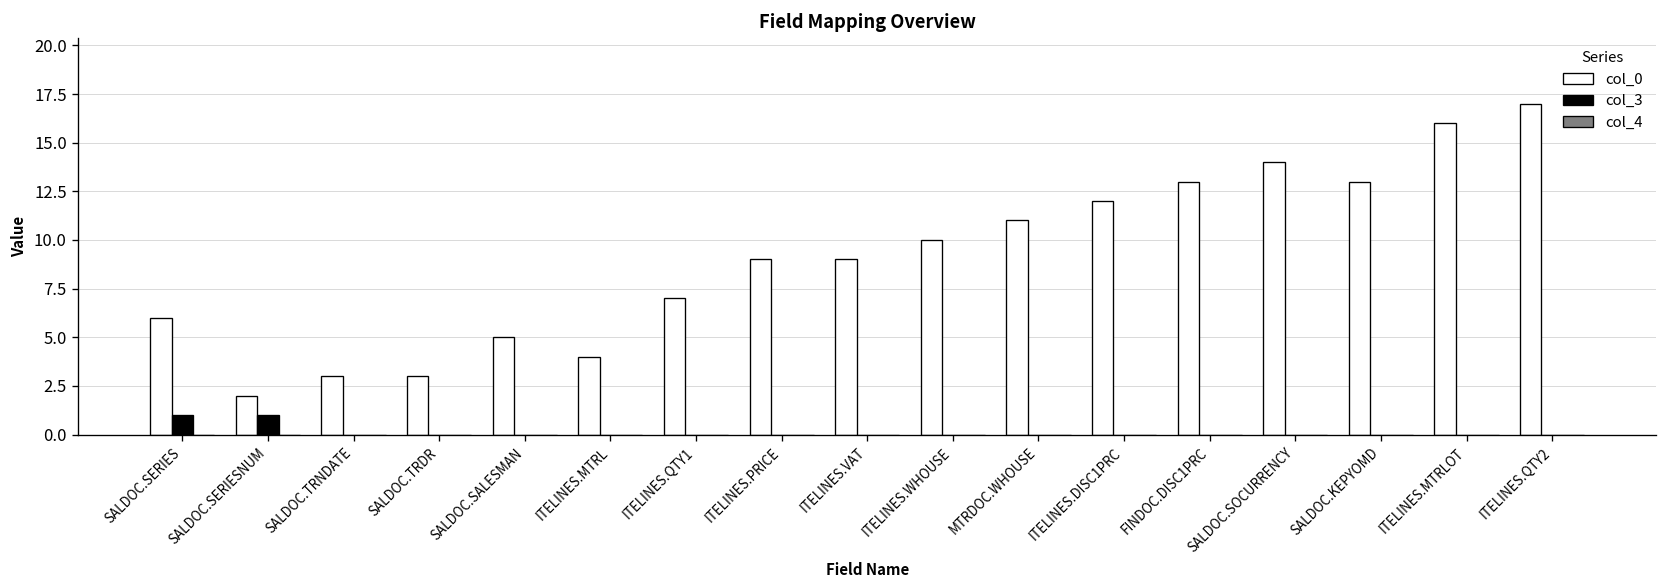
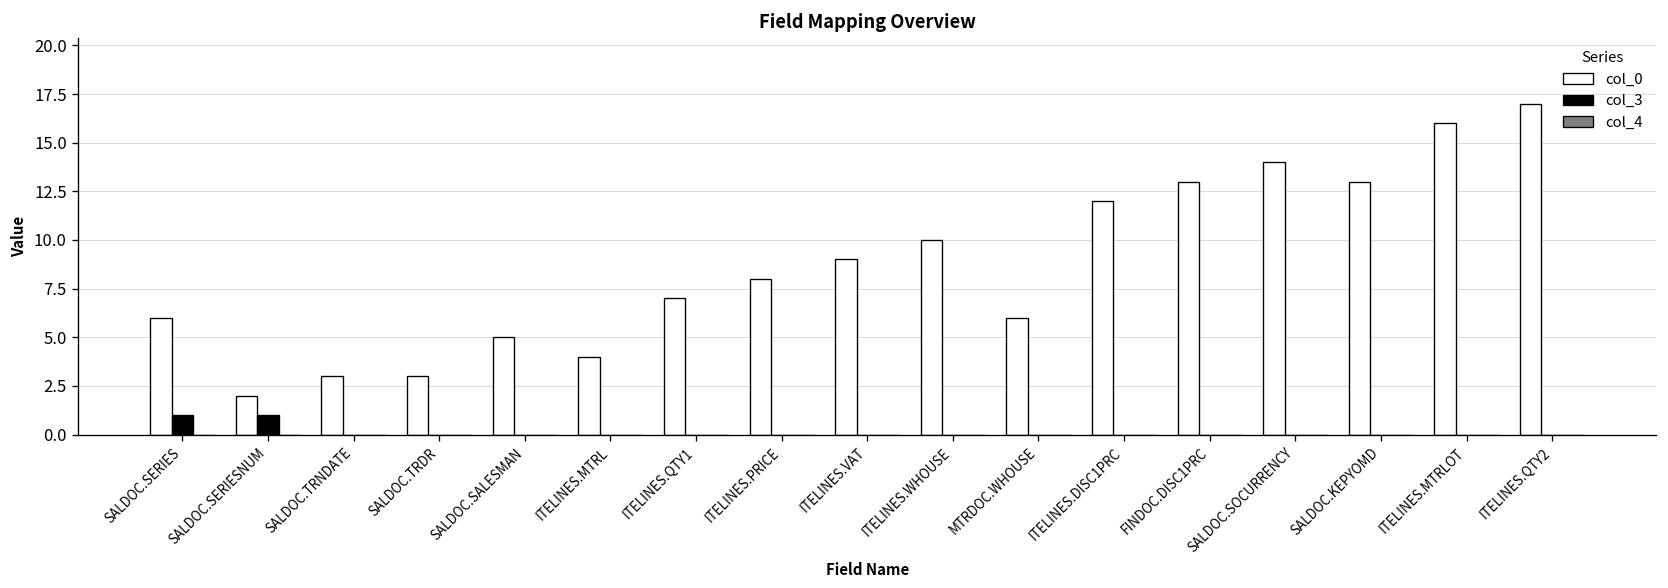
col_0, ITELINES.PRICE: 9 -> 8
col_0, MTRDOC.WHOUSE: 11 -> 6
